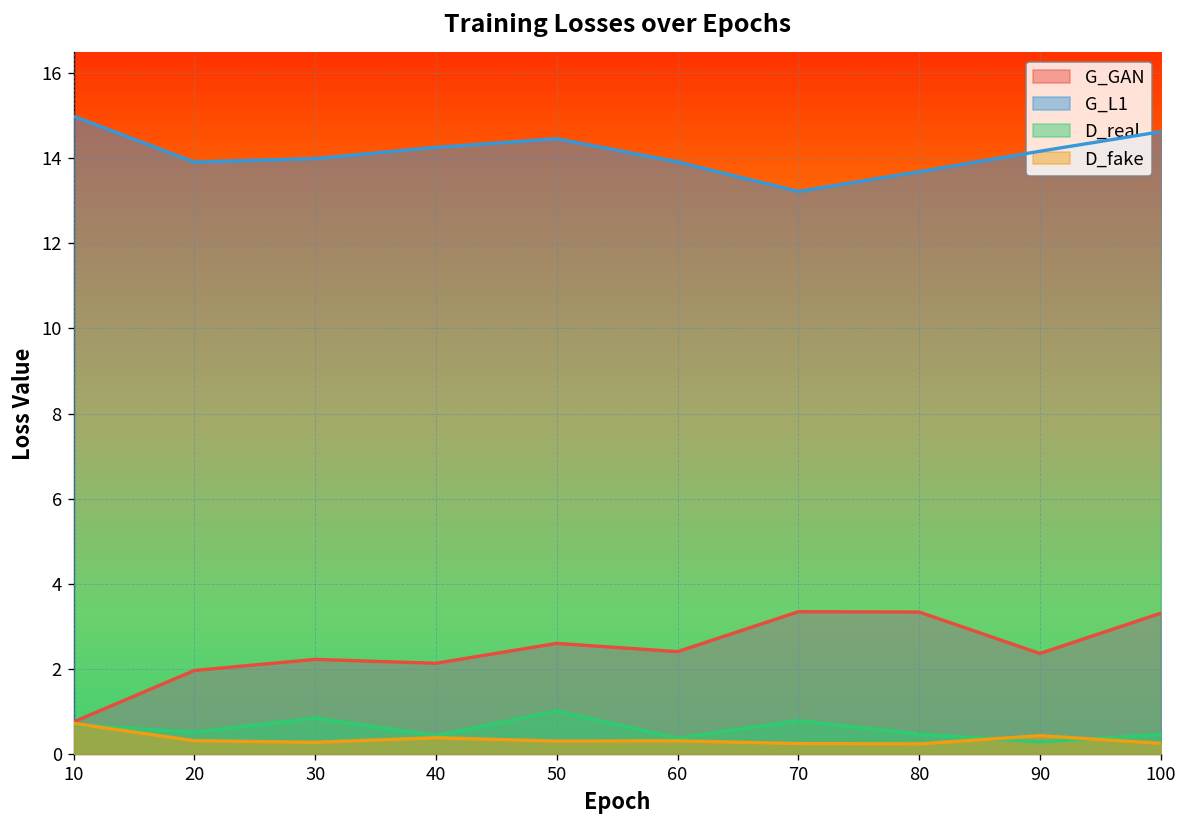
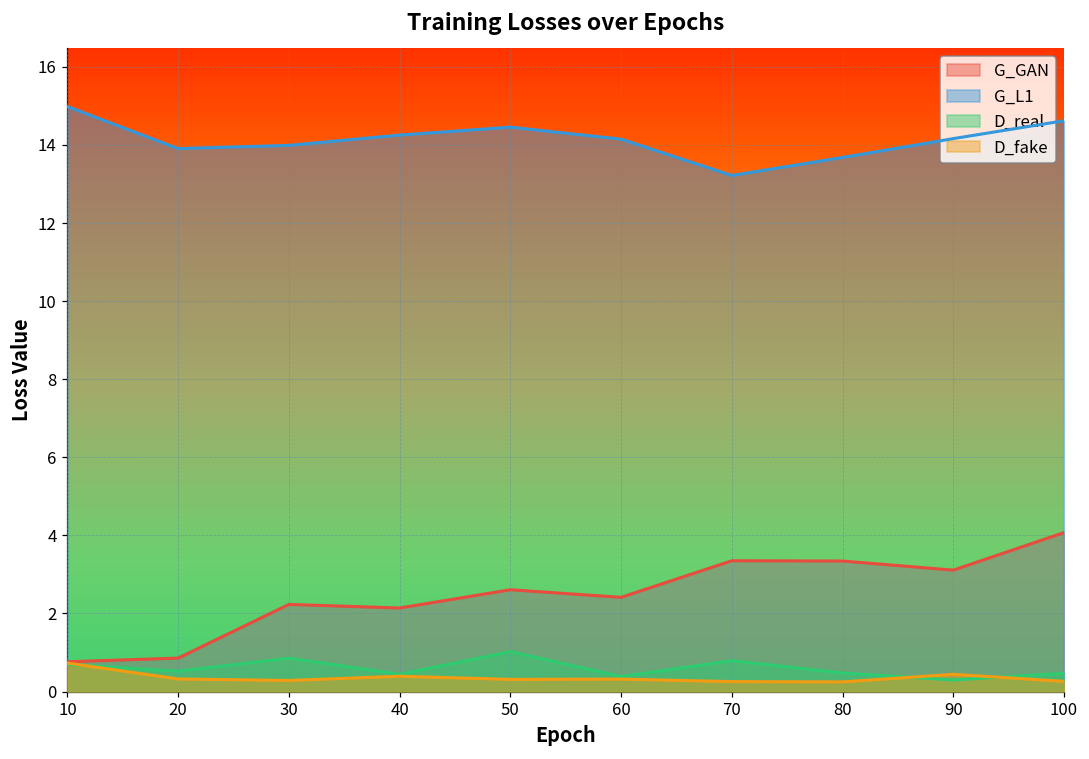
G_GAN, 20: 2.0 -> 0.9
G_L1, 60: 13.9 -> 14.1
G_GAN, 90: 2.4 -> 3.1
G_GAN, 100: 3.3 -> 4.1
